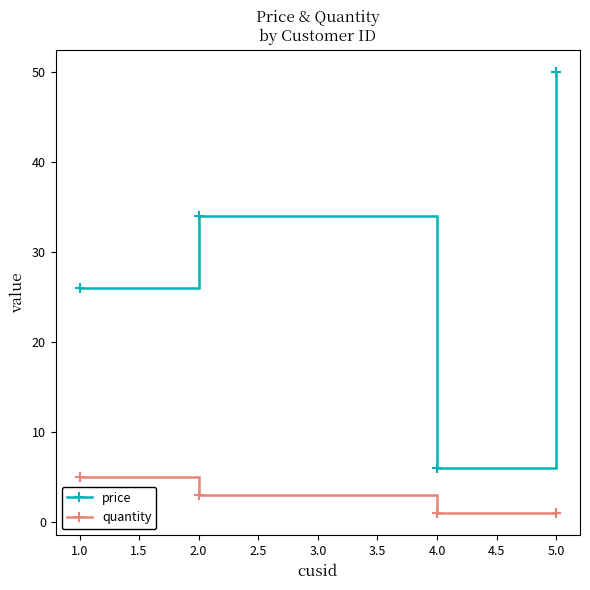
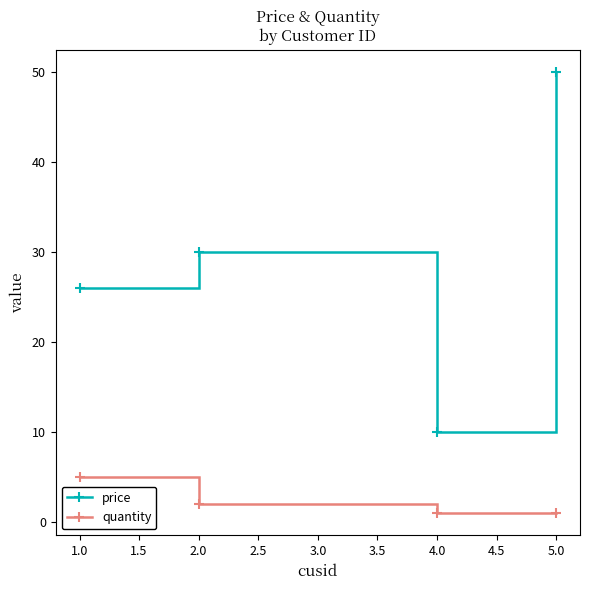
price, 2.0: 34 -> 30
quantity, 2.0: 3 -> 2
price, 4.0: 6 -> 10
